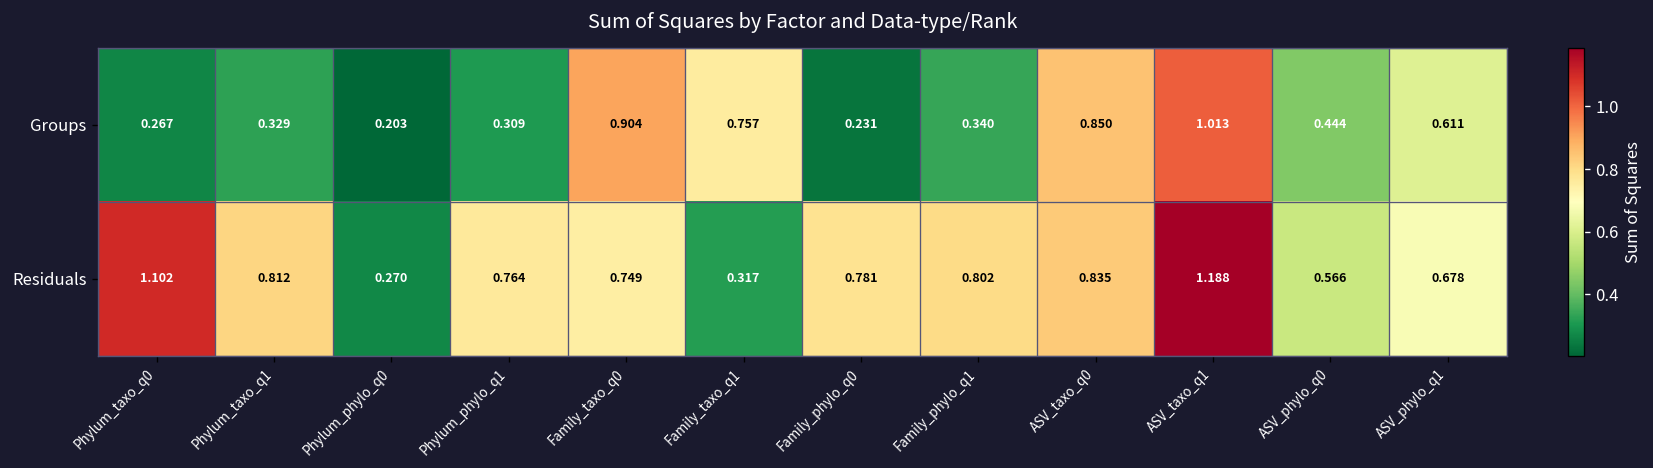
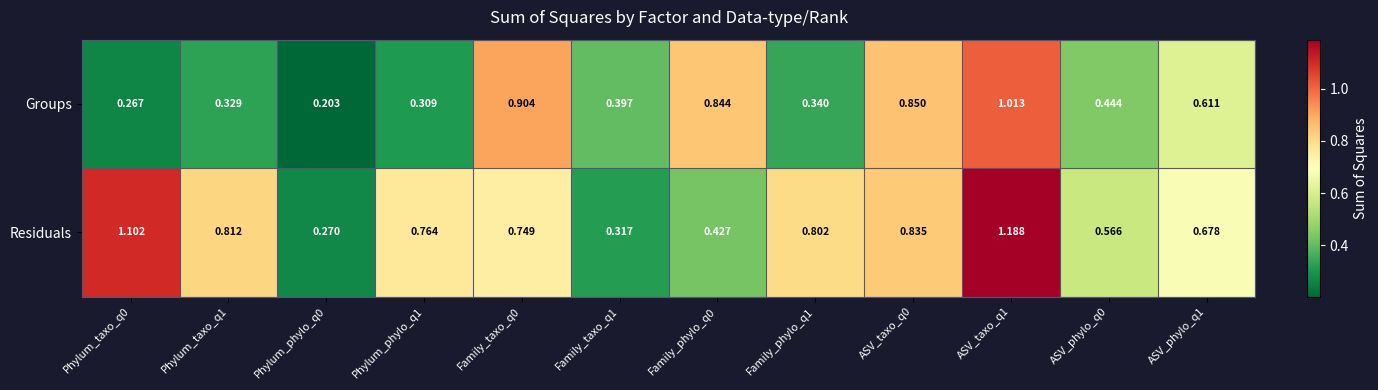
Groups, Family_taxo_q1: 0.757 -> 0.397
Groups, Family_phylo_q0: 0.231 -> 0.844
Residuals, Family_phylo_q0: 0.781 -> 0.427
